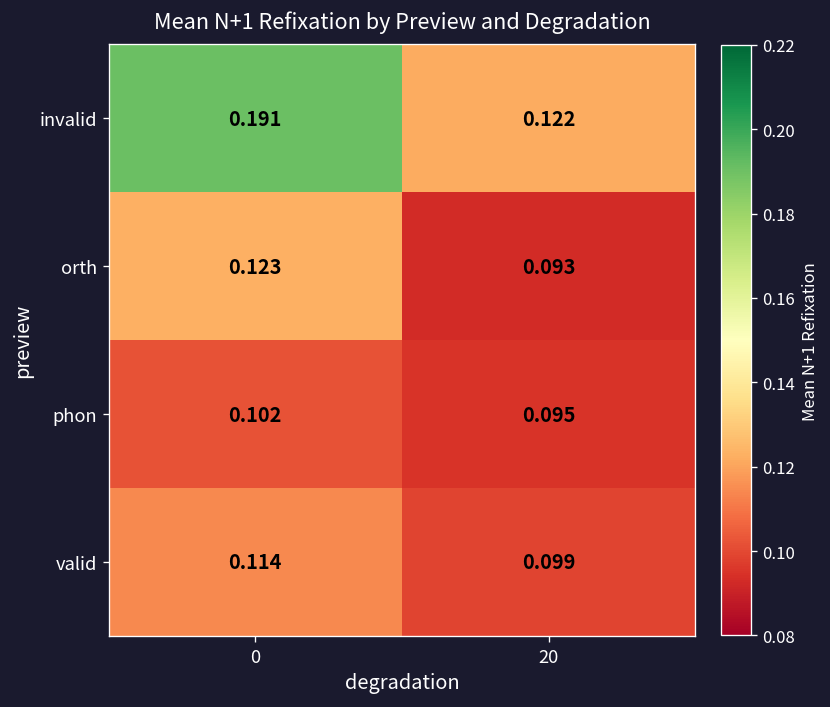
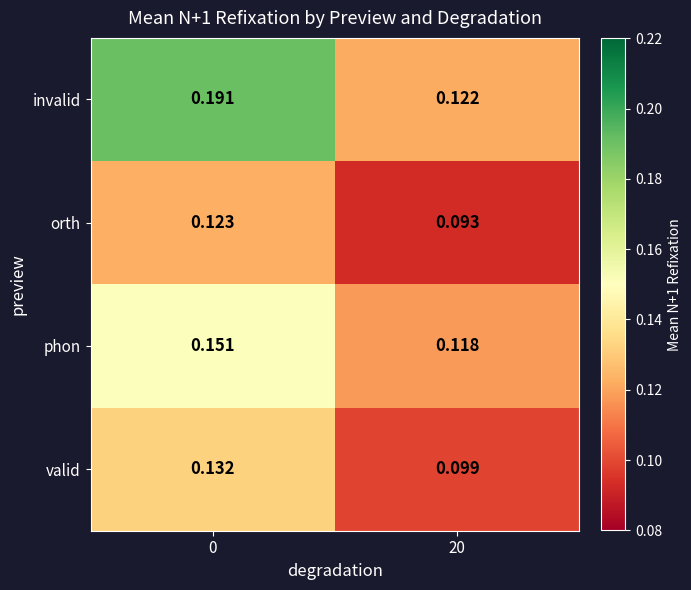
phon, 0: 0.102 -> 0.151
phon, 20: 0.095 -> 0.118
valid, 0: 0.114 -> 0.132
